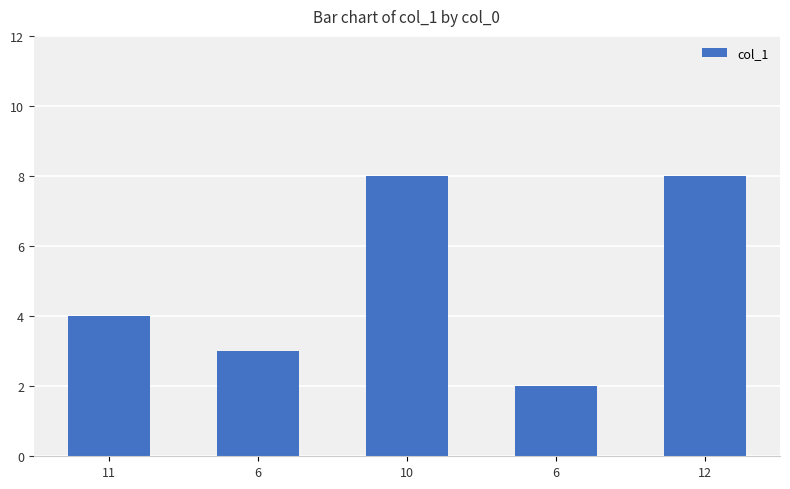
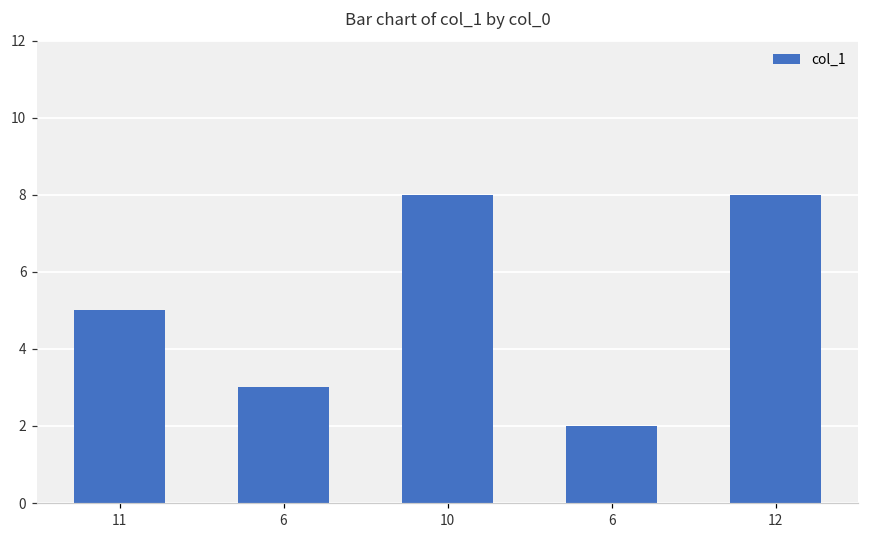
11: 4 -> 5
